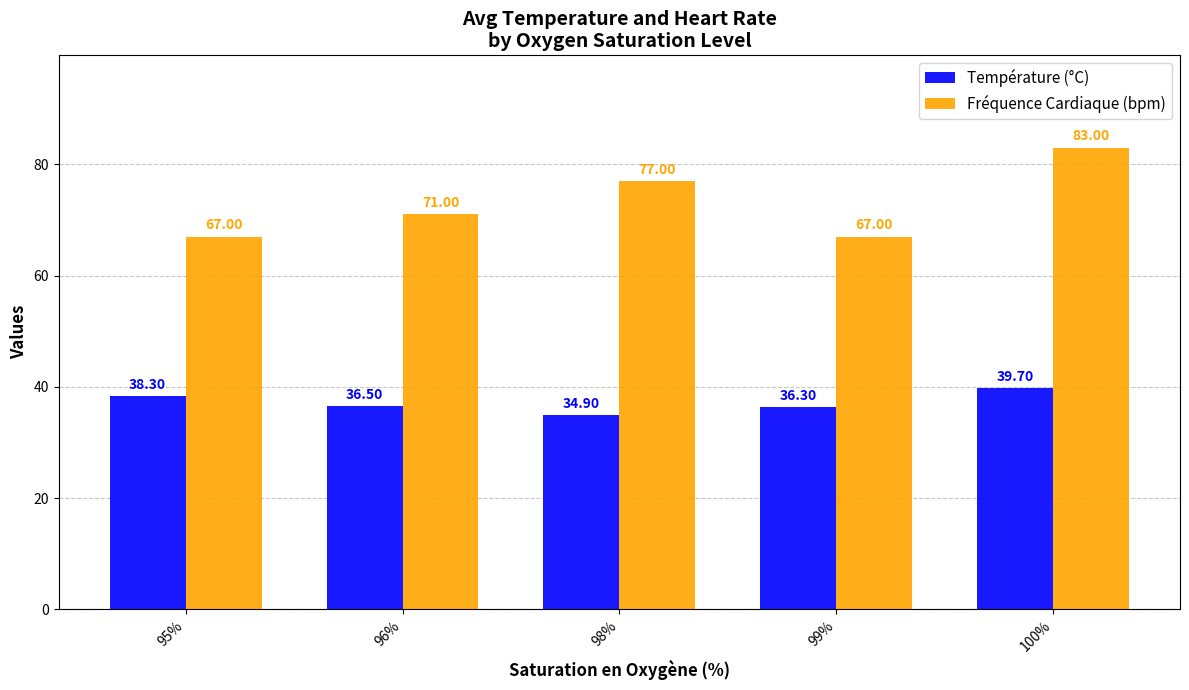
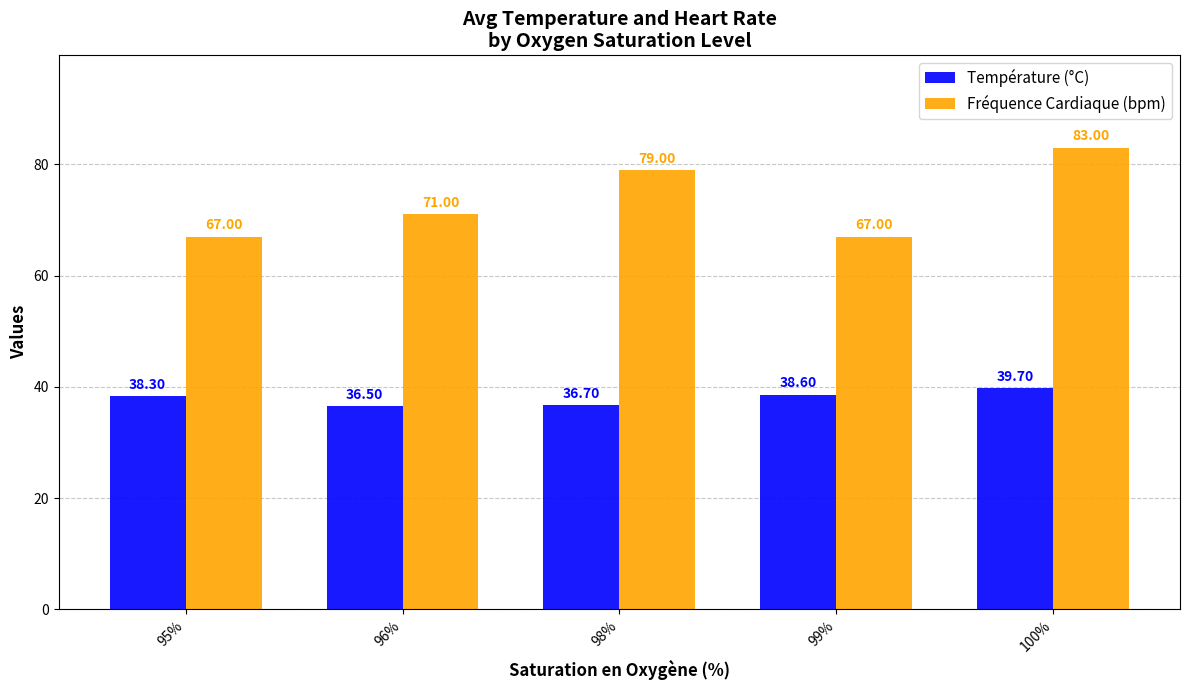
Température (°C), 98%: 34.90 -> 36.70
Fréquence Cardiaque (bpm), 98%: 77.00 -> 79.00
Température (°C), 99%: 36.30 -> 38.60
